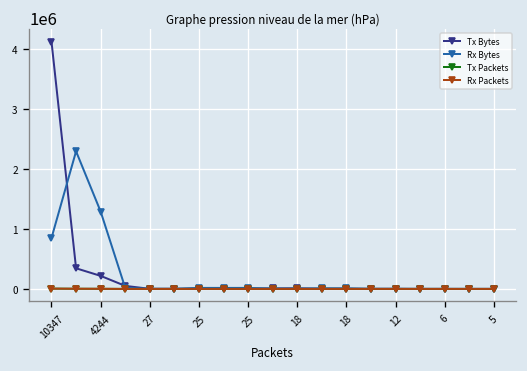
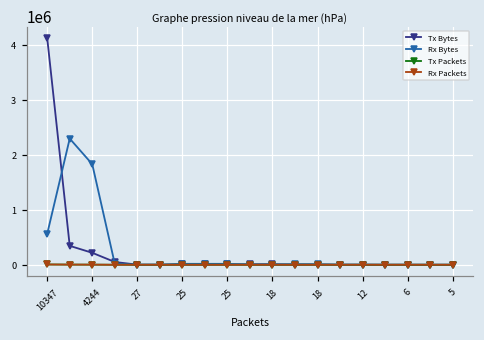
Rx Bytes, 10347: 800000 -> 600000
Rx Bytes, 4244: 1300000 -> 1800000
